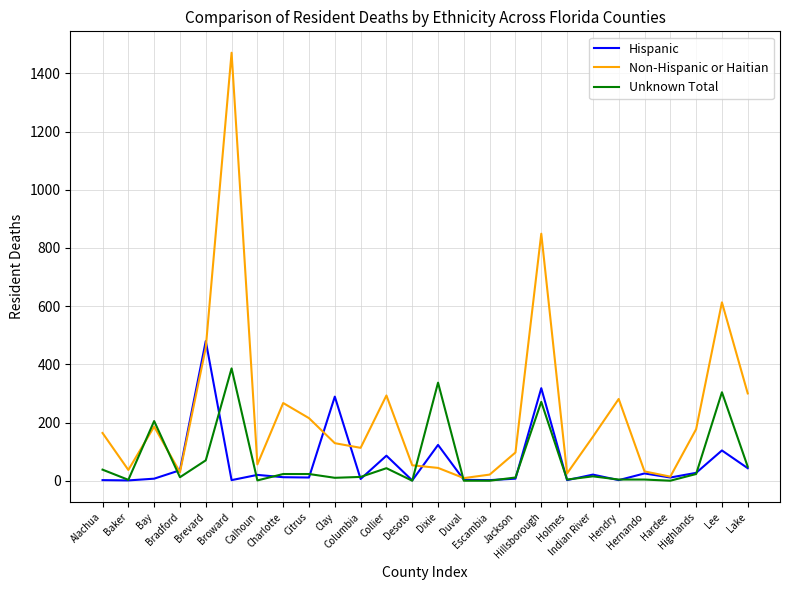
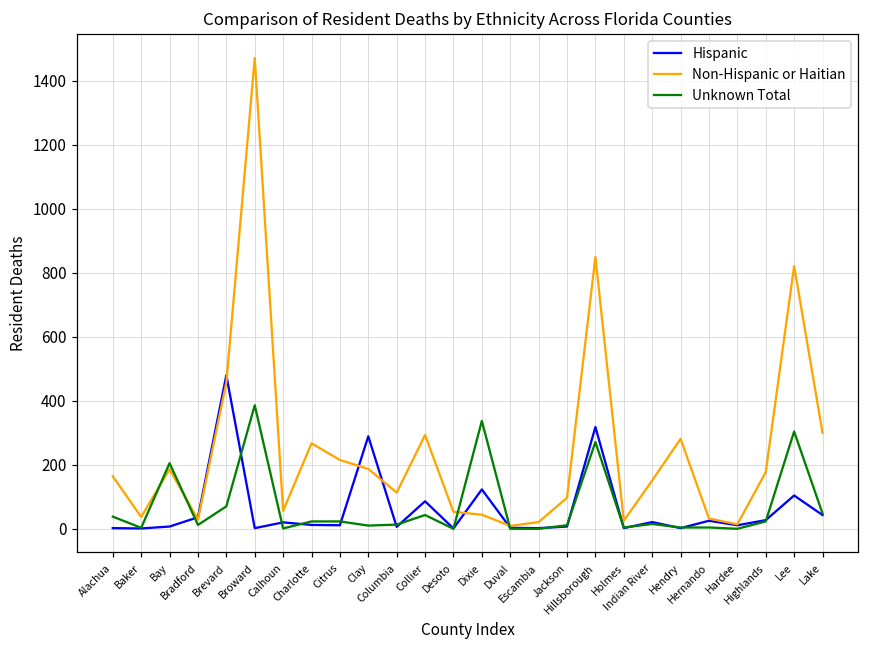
Non-Hispanic or Haitian, Clay: 130 -> 190
Non-Hispanic or Haitian, Lee: 610 -> 820
